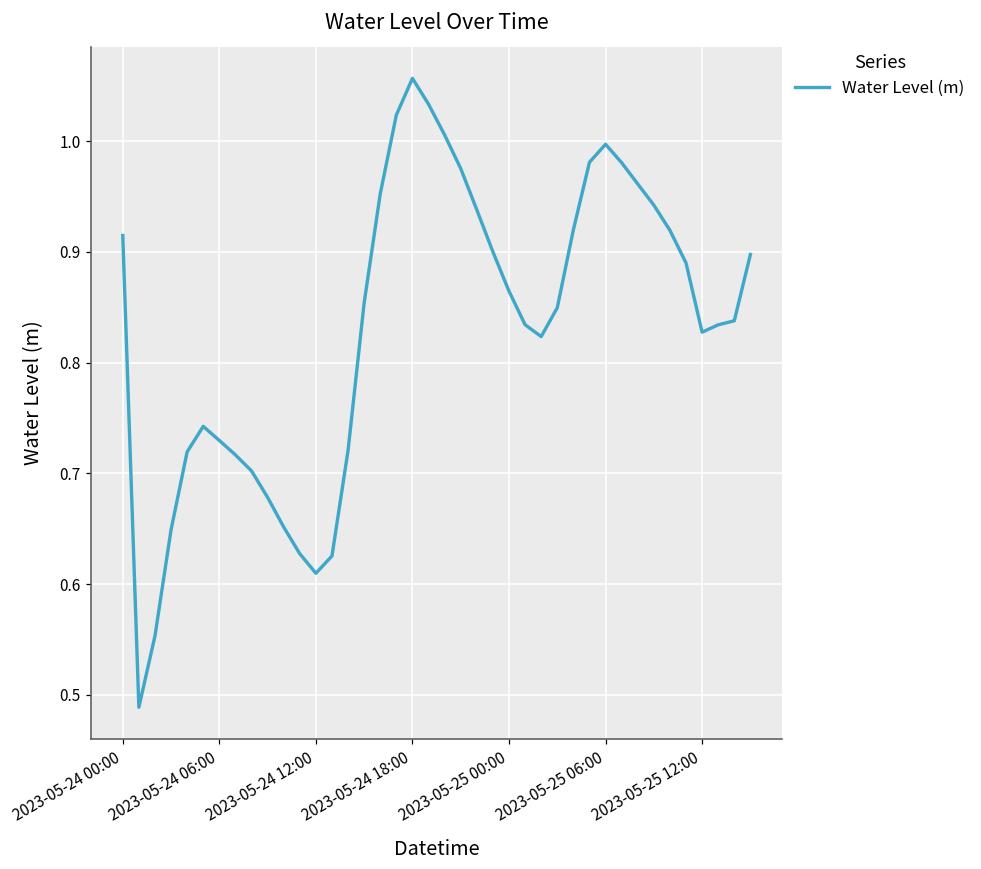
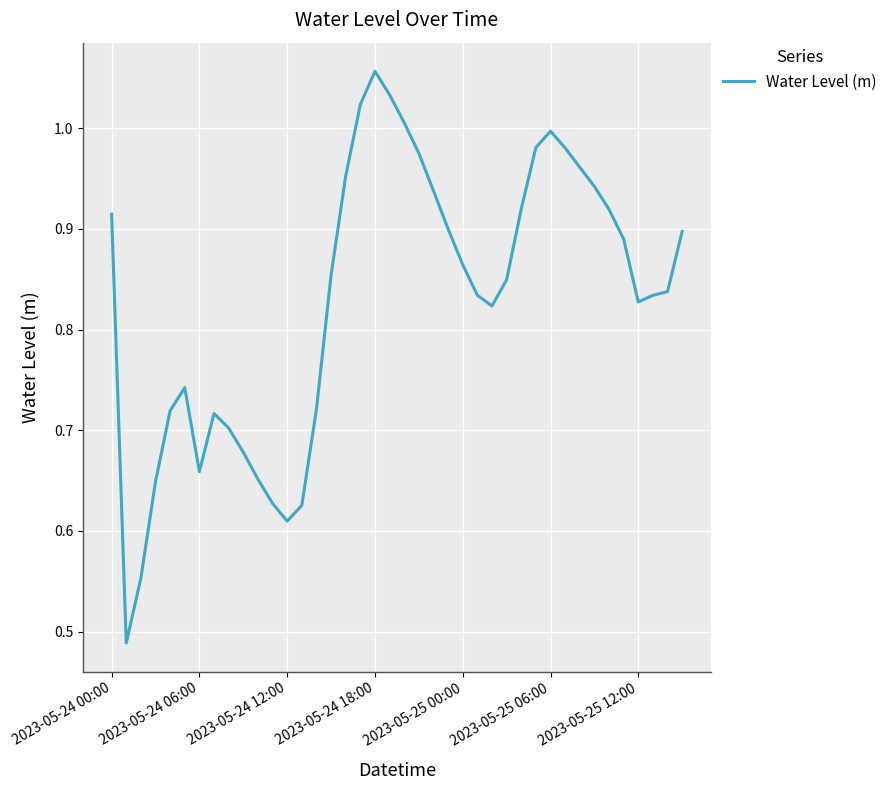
2023-05-24 06:00: 0.730 -> 0.659
